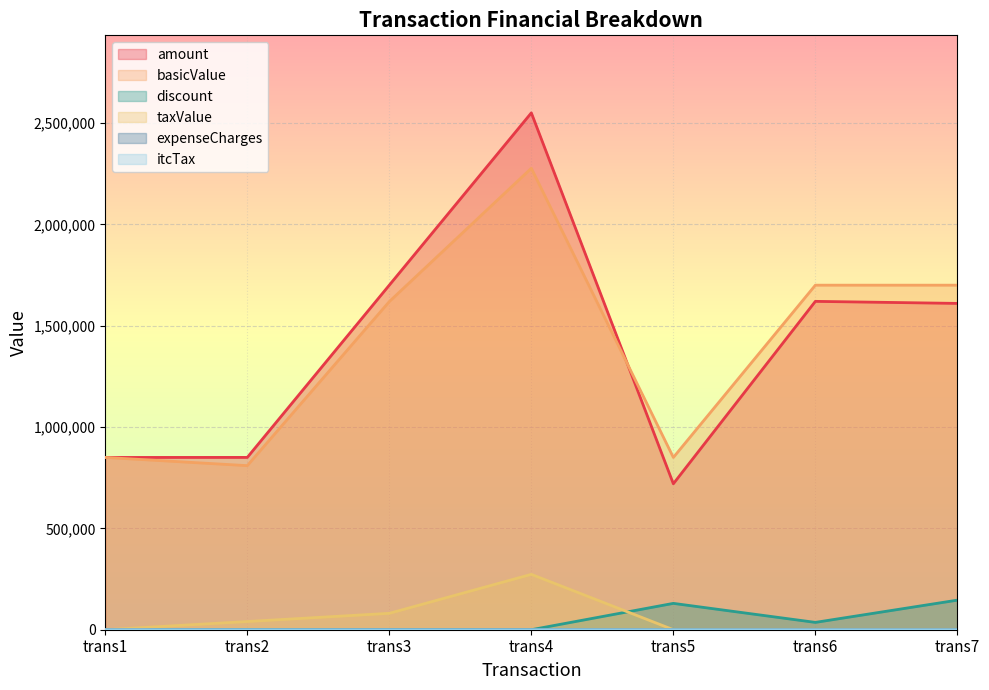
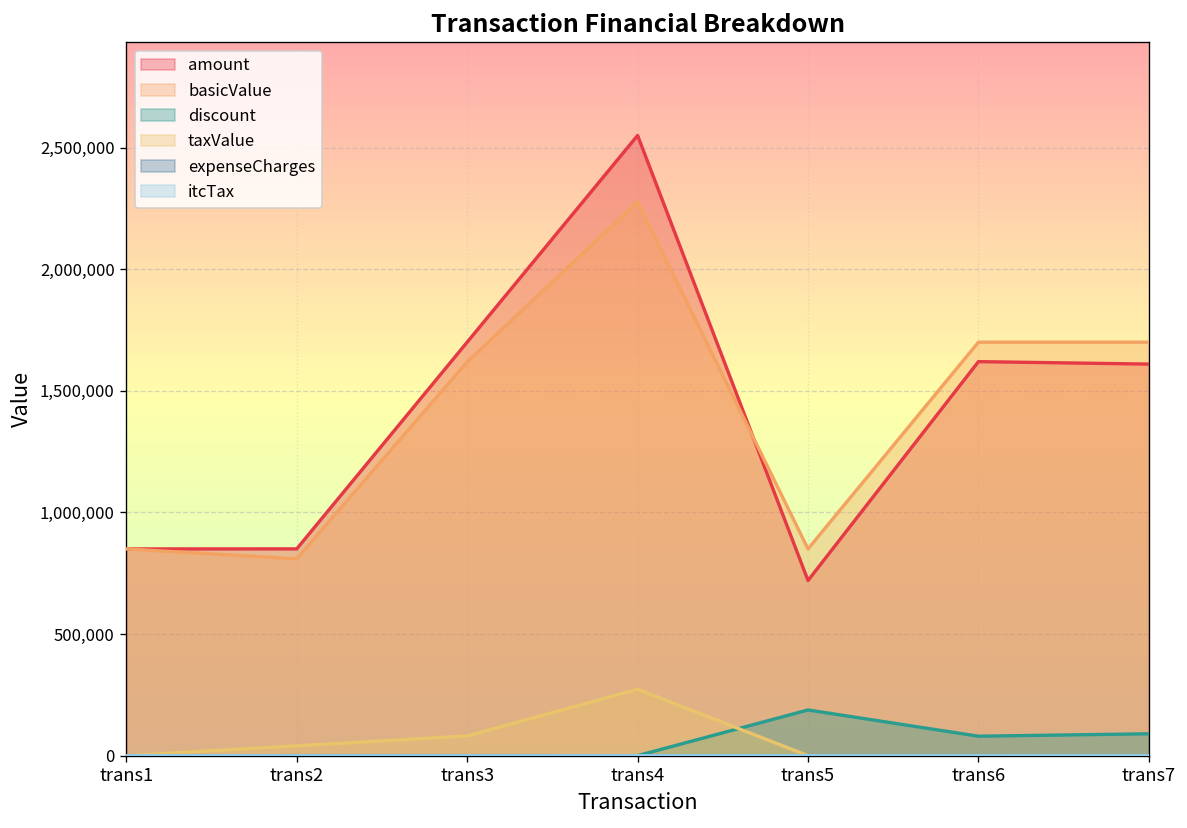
discount, trans5: 130,000 -> 190,000
discount, trans6: 40,000 -> 80,000
discount, trans7: 150,000 -> 90,000
